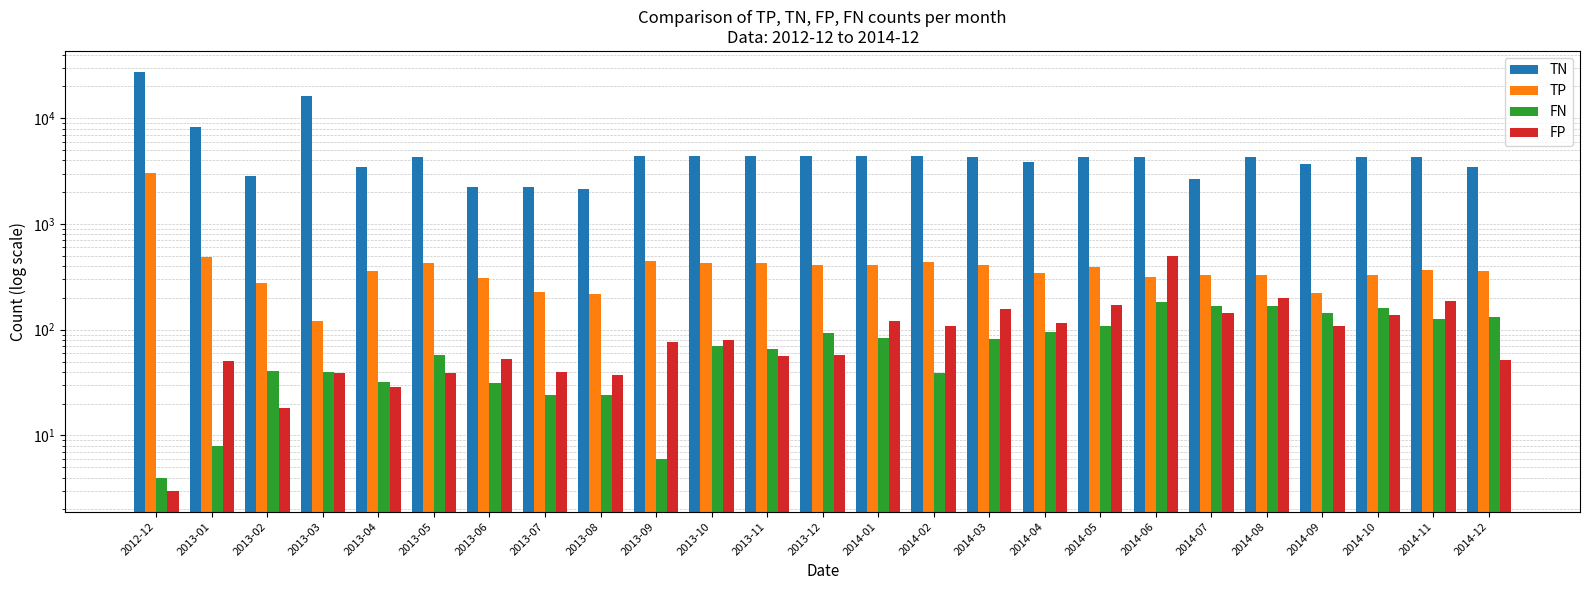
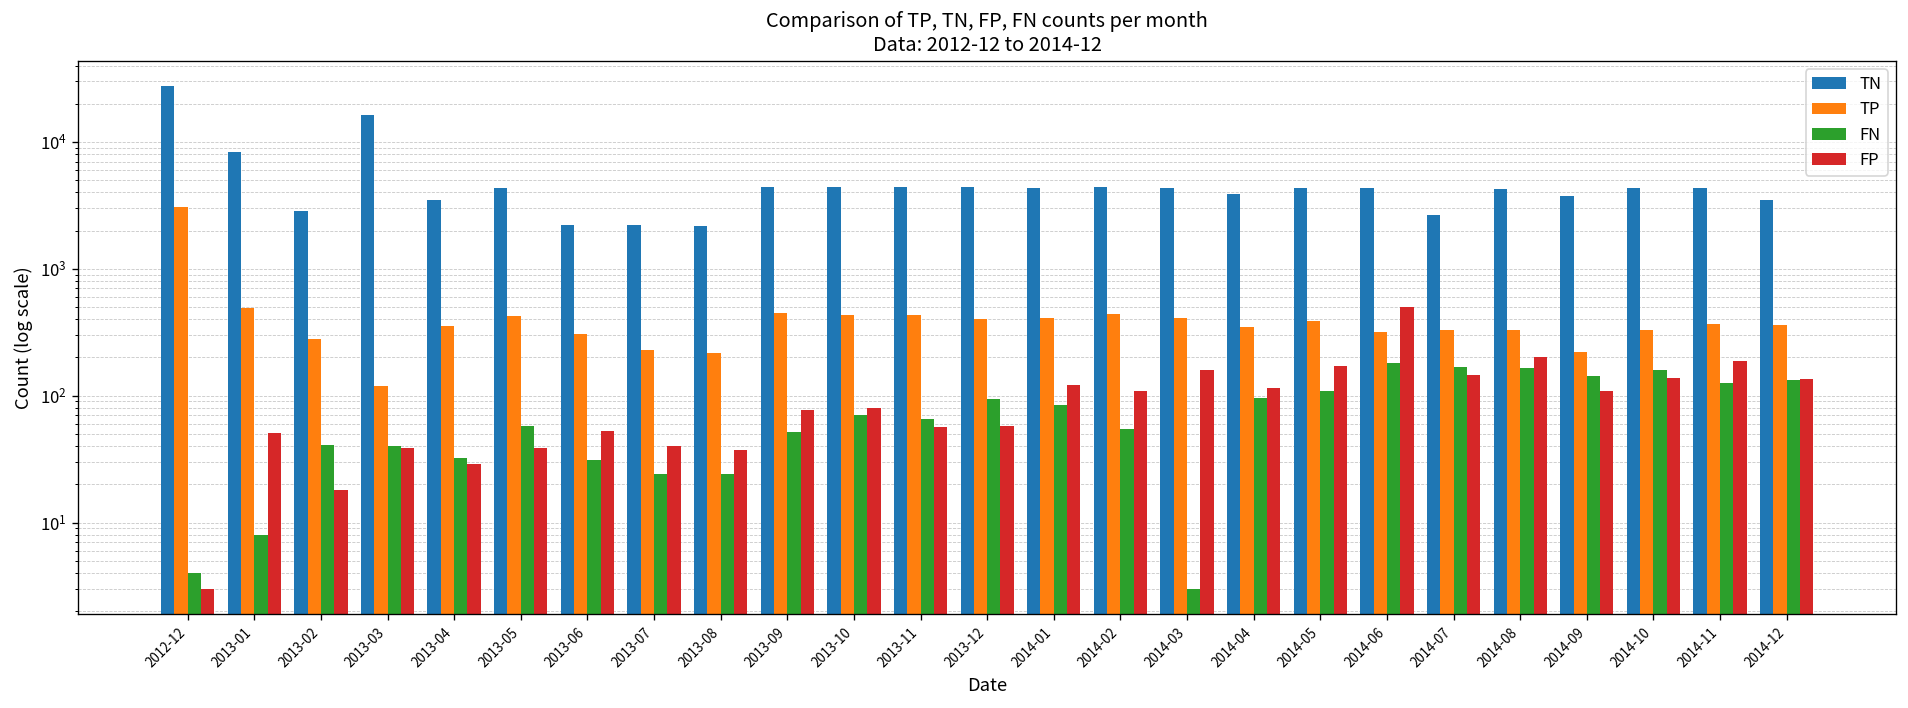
FN, 2013-09: 6 -> 50
FN, 2014-02: 39 -> 60
FN, 2014-03: 80 -> 3
FP, 2014-12: 50 -> 140
